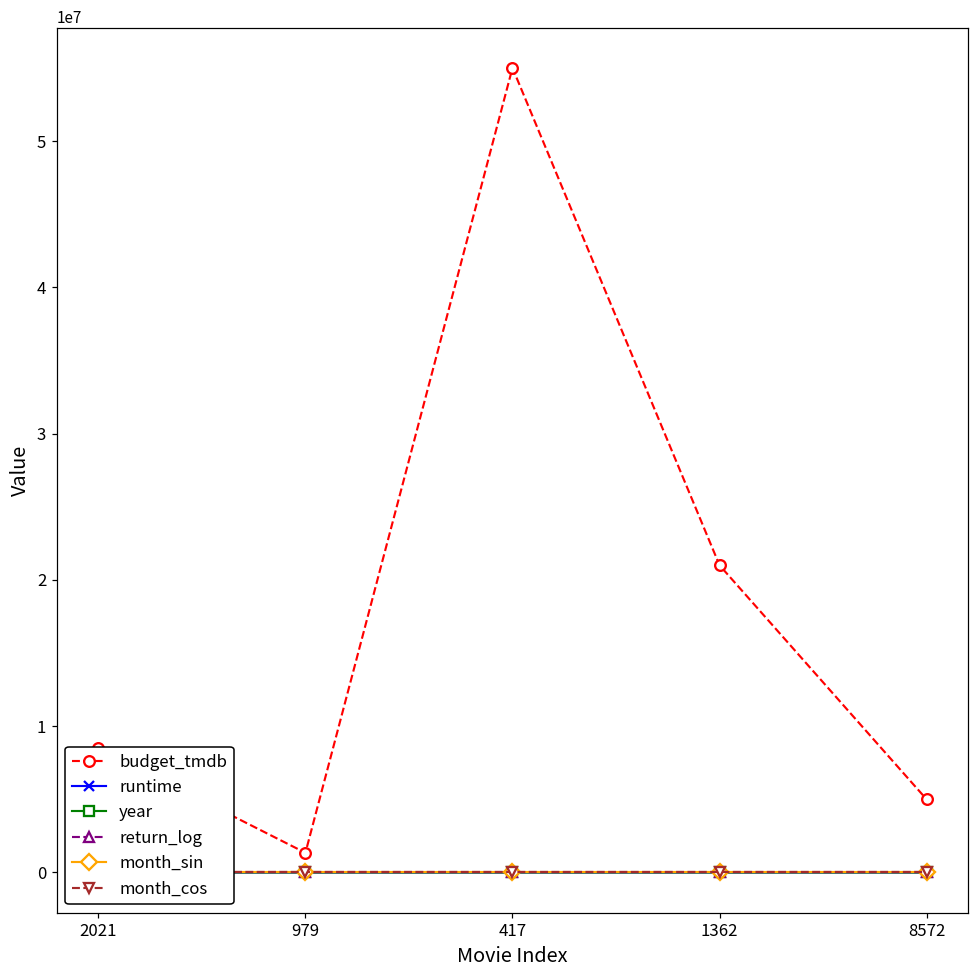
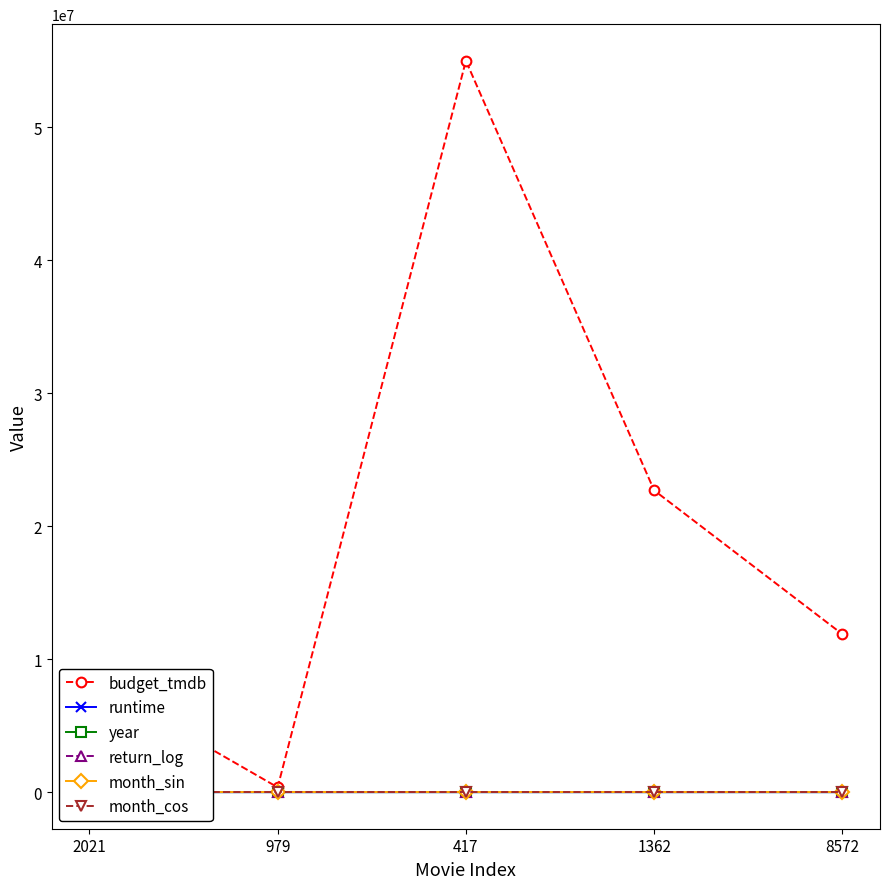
budget_tmdb, 979: 1300000 -> 400000
budget_tmdb, 1362: 21000000 -> 22700000
budget_tmdb, 8572: 5000000 -> 11900000
